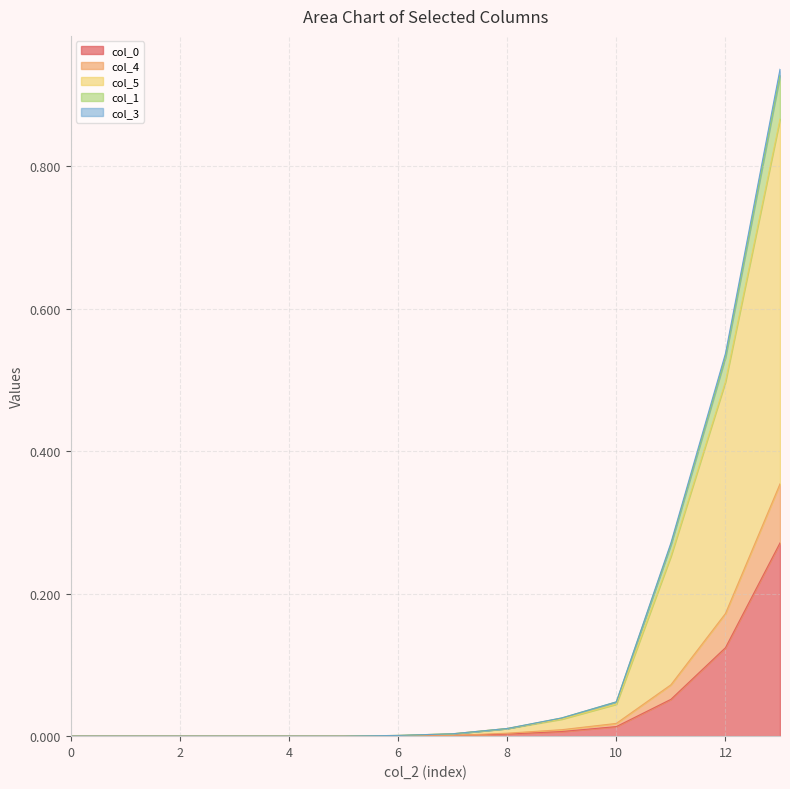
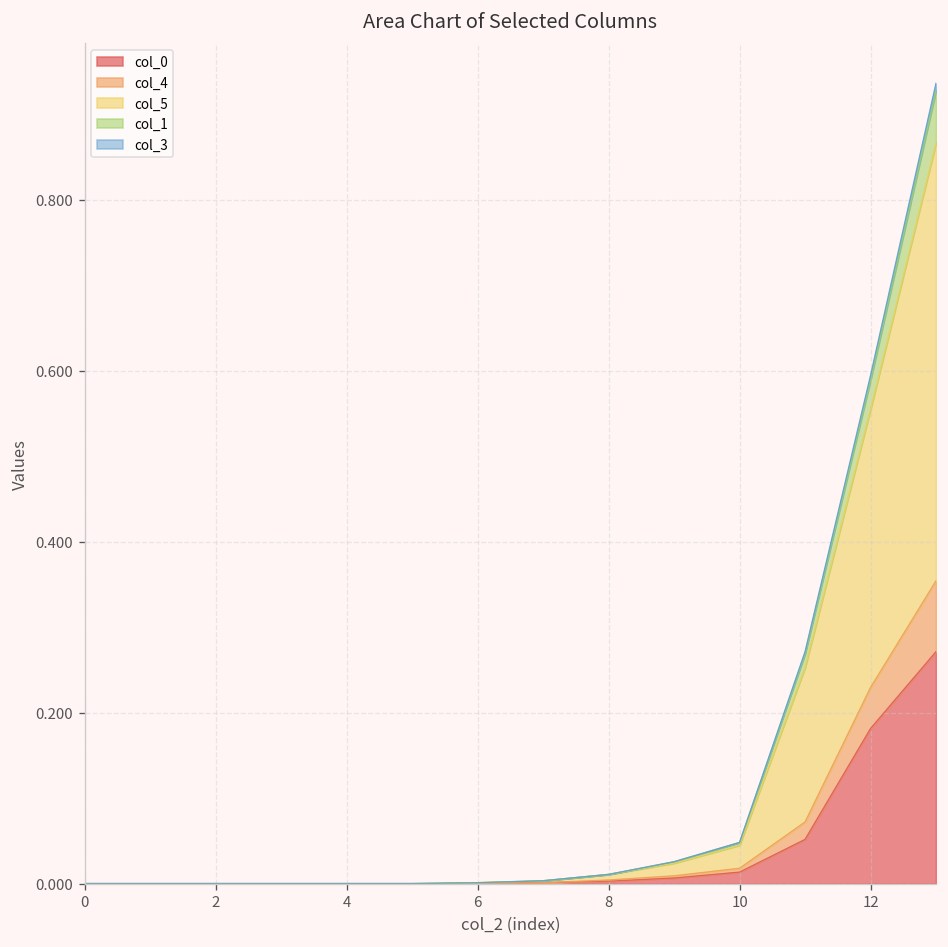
col_0, 12: 0.12 -> 0.18
